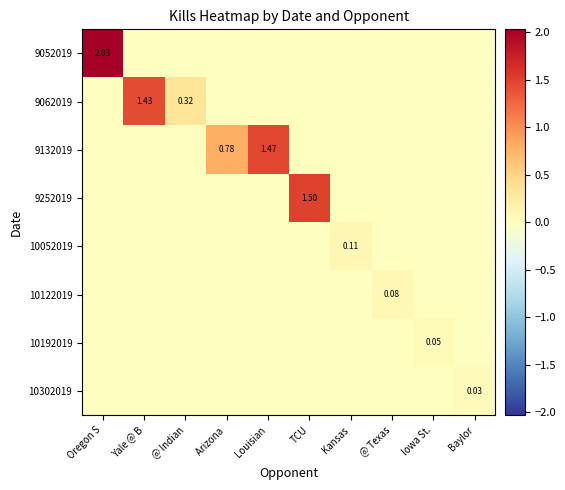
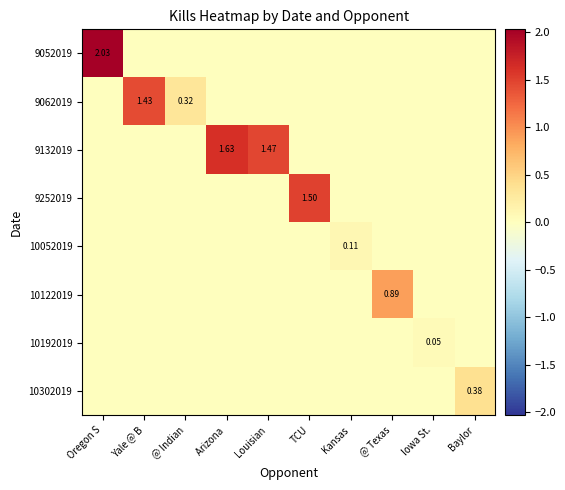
9132019, Arizona: 0.78 -> 1.63
10122019, @ Texas: 0.08 -> 0.89
10302019, Baylor: 0.03 -> 0.38
